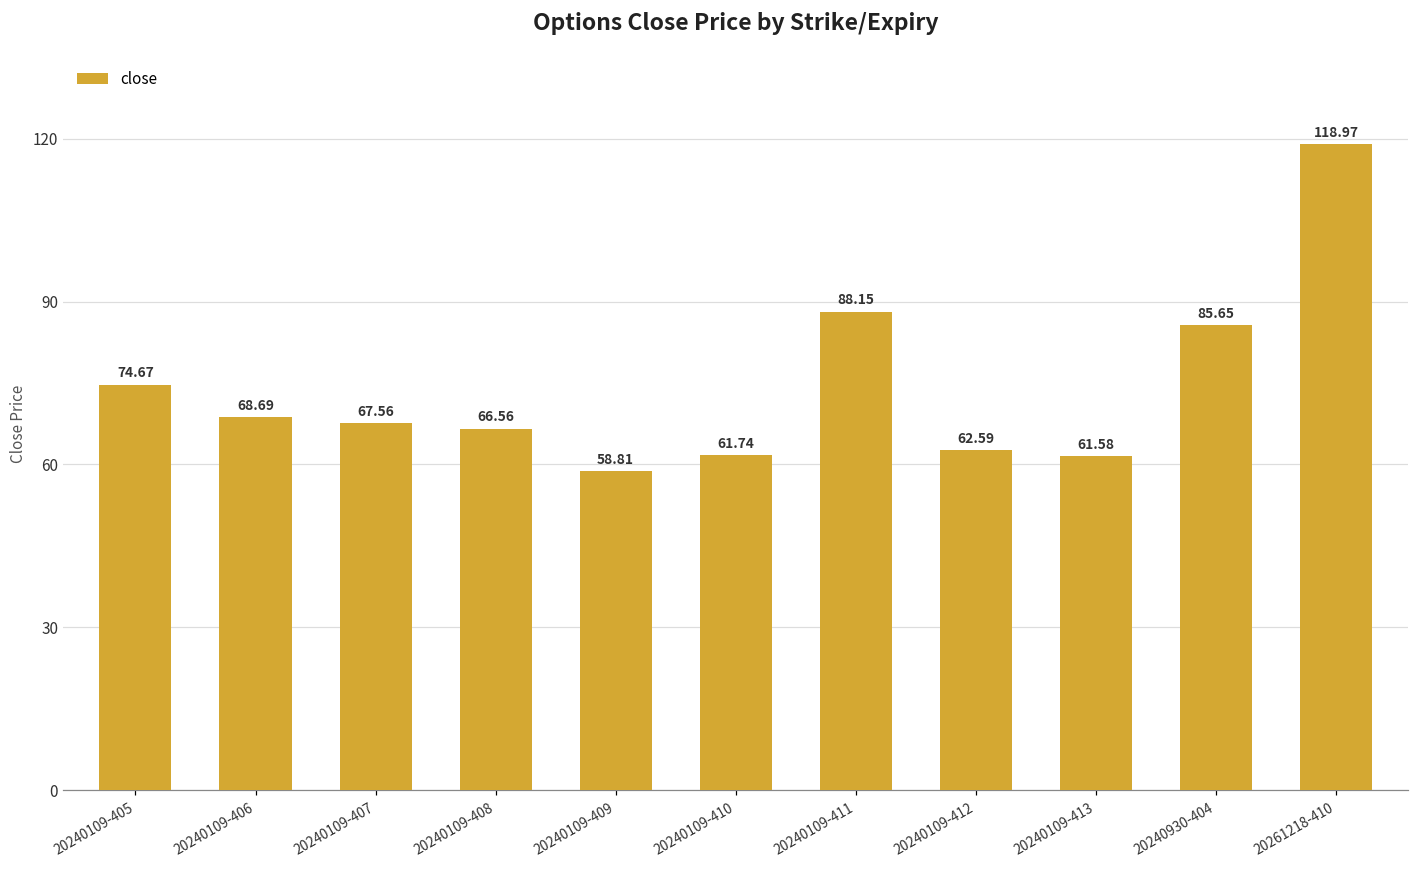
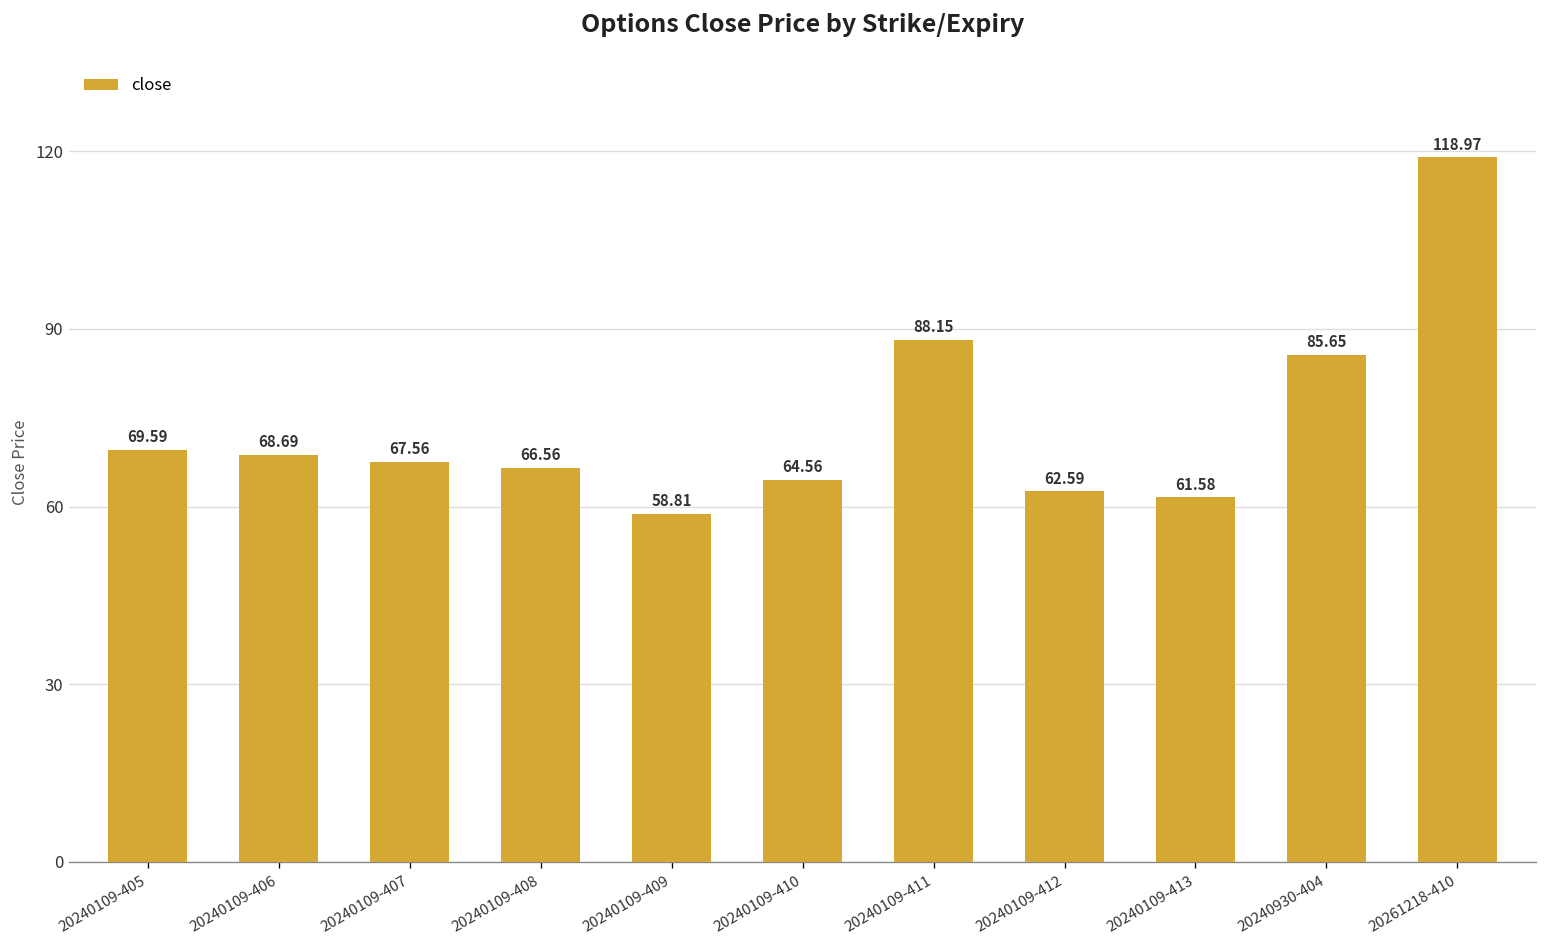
20240109-405: 74.67 -> 69.59
20240109-410: 61.74 -> 64.56
